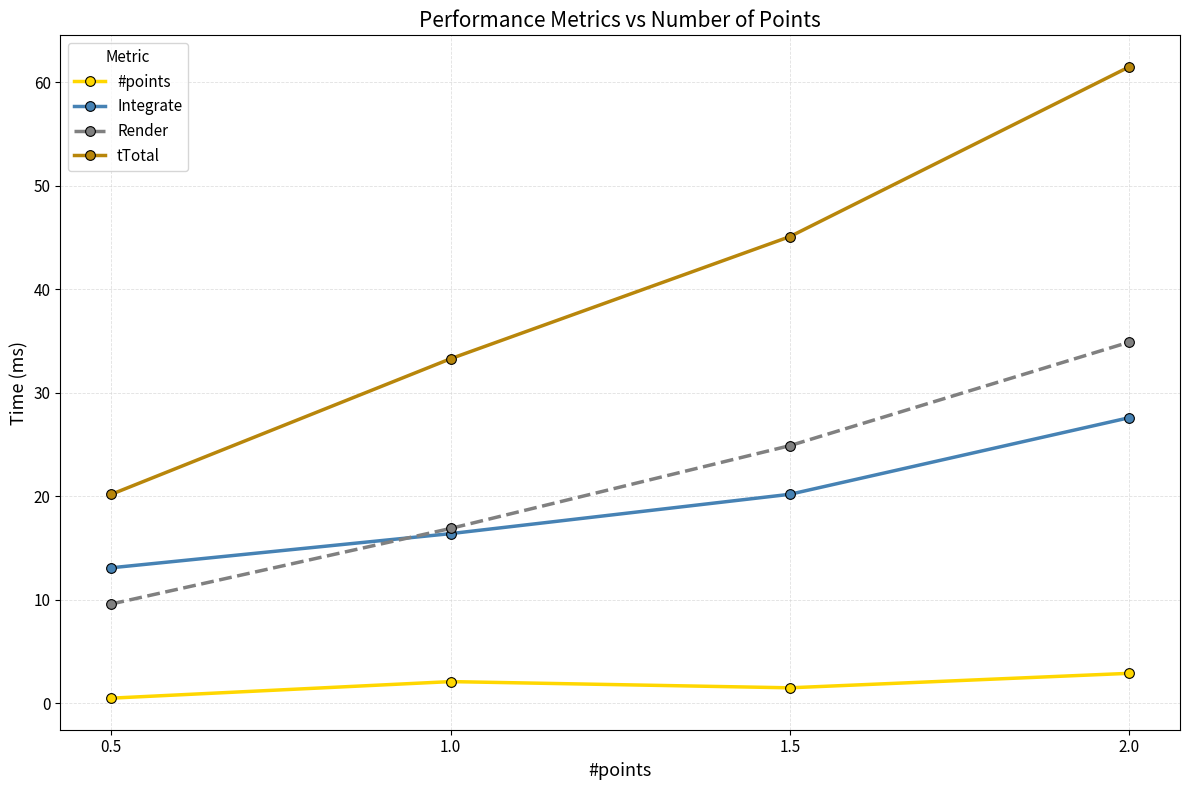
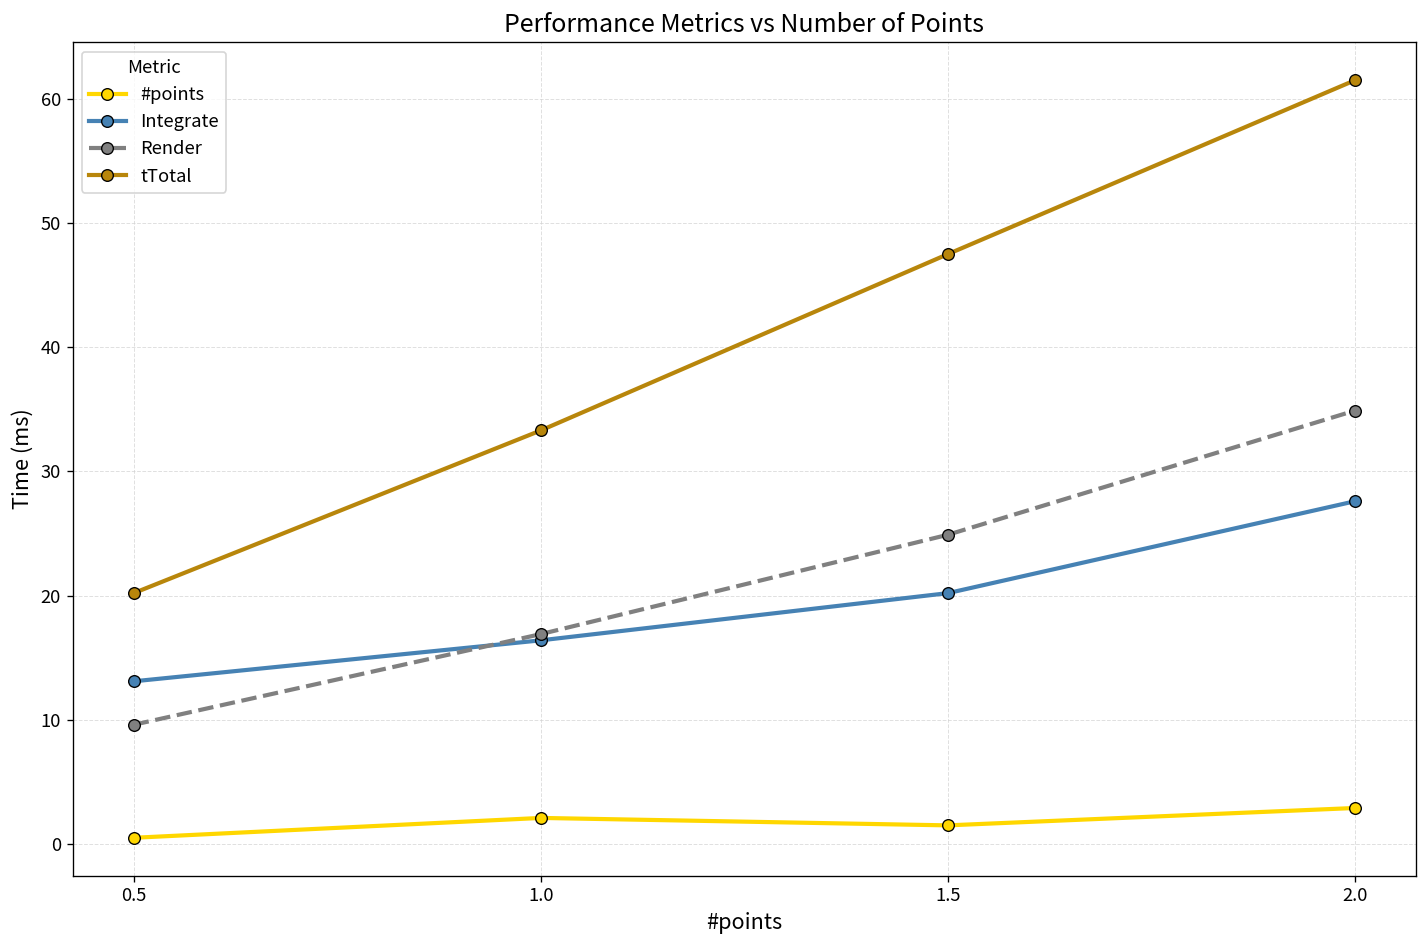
tTotal, 1.5: 45.1 -> 47.5
